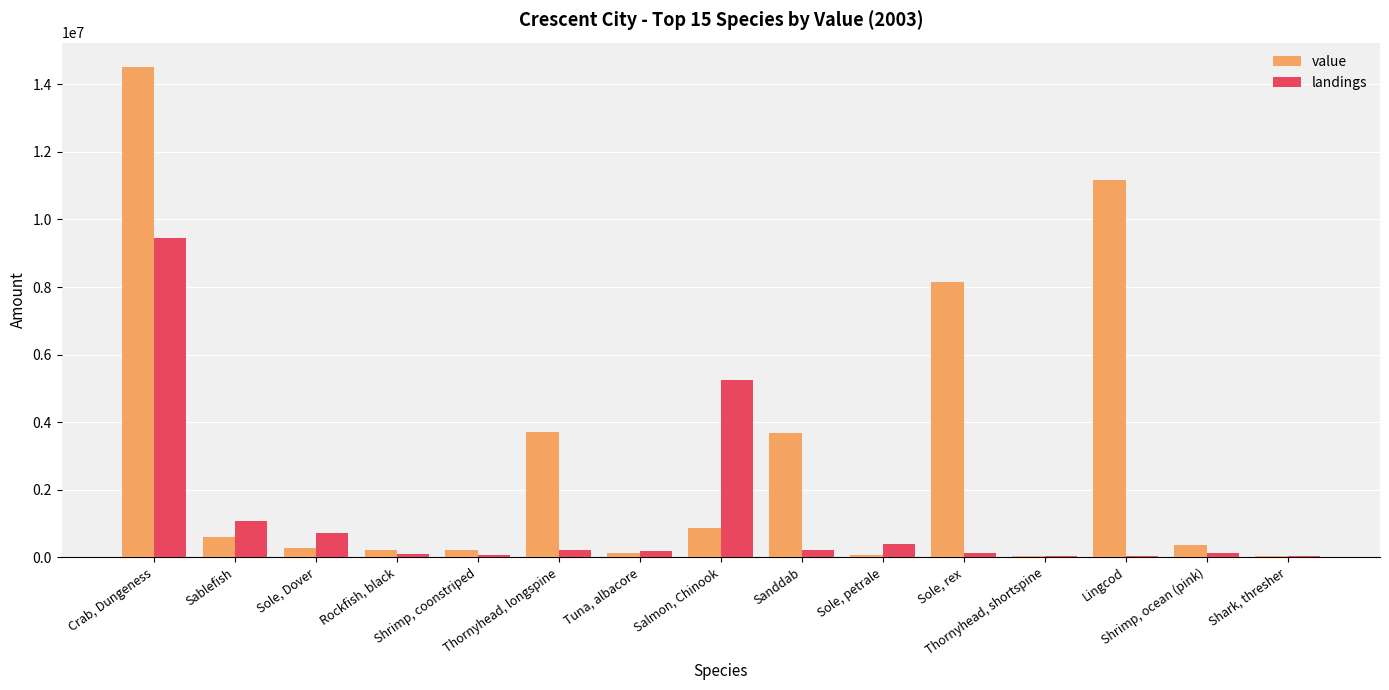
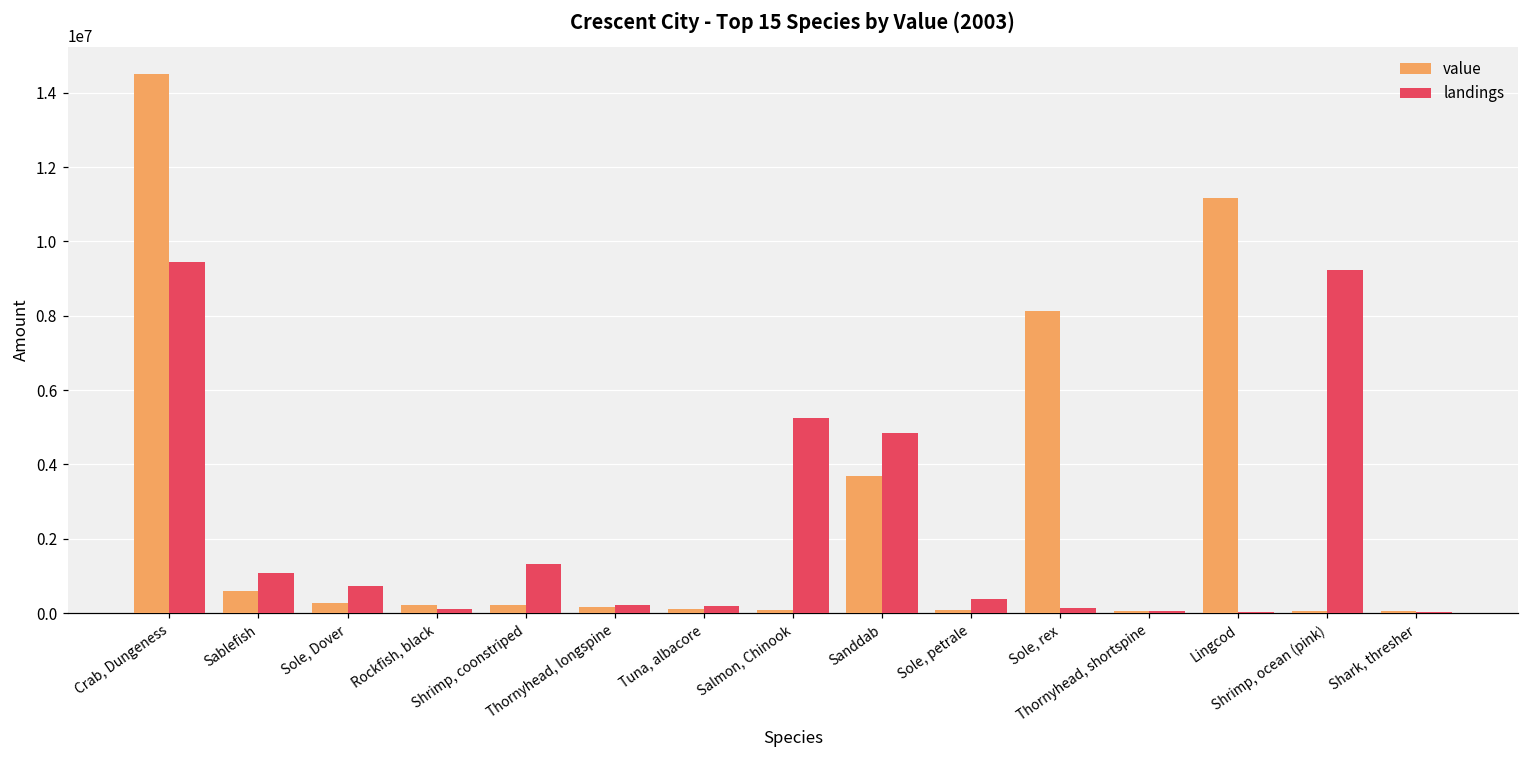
landings, Shrimp, coonstriped: 100000 -> 1300000
value, Thornyhead, longspine: 3700000 -> 200000
value, Salmon, Chinook: 900000 -> 100000
landings, Sanddab: 200000 -> 4900000
value, Shrimp, ocean (pink): 400000 -> 0
landings, Shrimp, ocean (pink): 100000 -> 9200000
